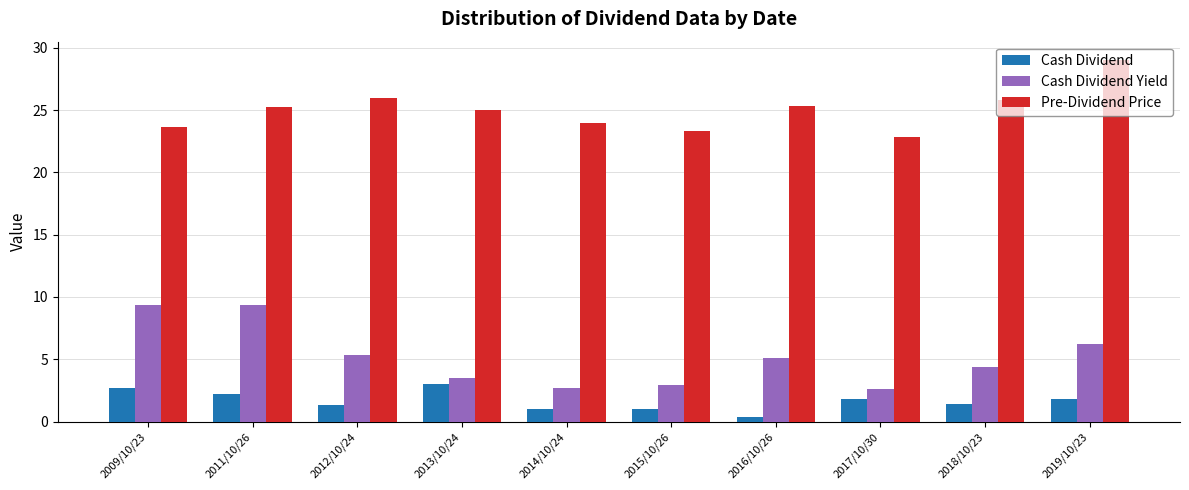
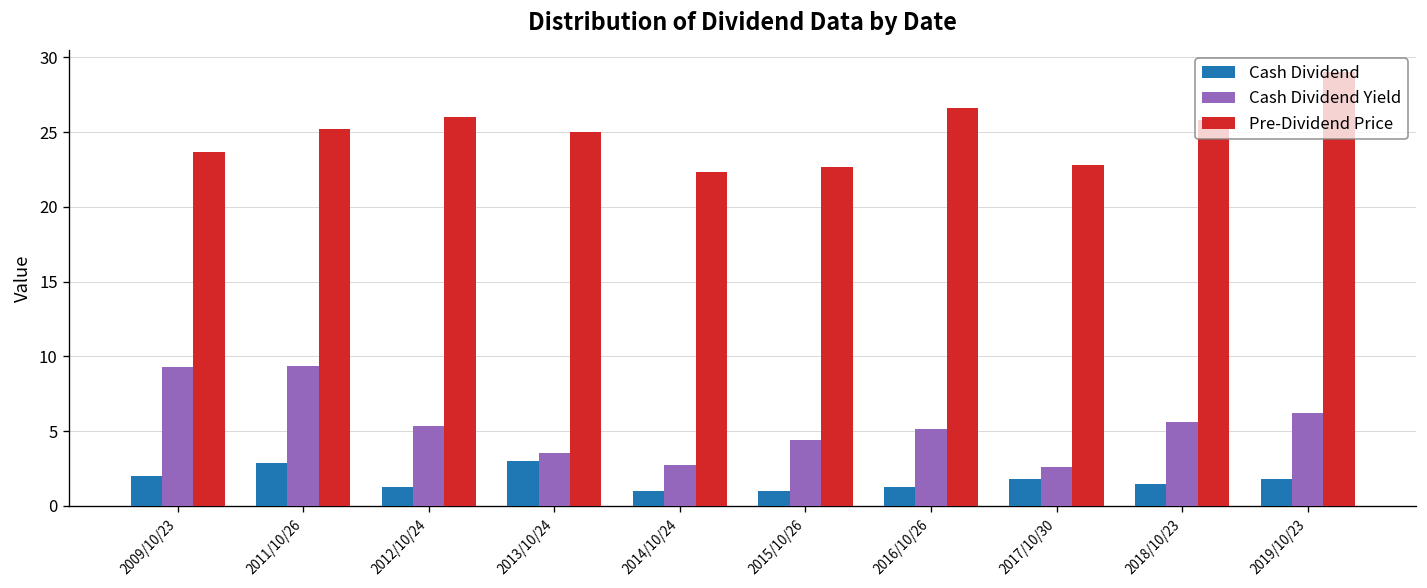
Cash Dividend, 2009/10/23: 2.7 -> 2.0
Cash Dividend, 2011/10/26: 2.2 -> 2.9
Pre-Dividend Price, 2014/10/24: 24.0 -> 22.3
Cash Dividend Yield, 2015/10/26: 2.9 -> 4.4
Pre-Dividend Price, 2015/10/26: 23.3 -> 22.7
Cash Dividend, 2016/10/26: 0.4 -> 1.3
Pre-Dividend Price, 2016/10/26: 25.4 -> 26.6
Cash Dividend Yield, 2018/10/23: 4.4 -> 5.6
